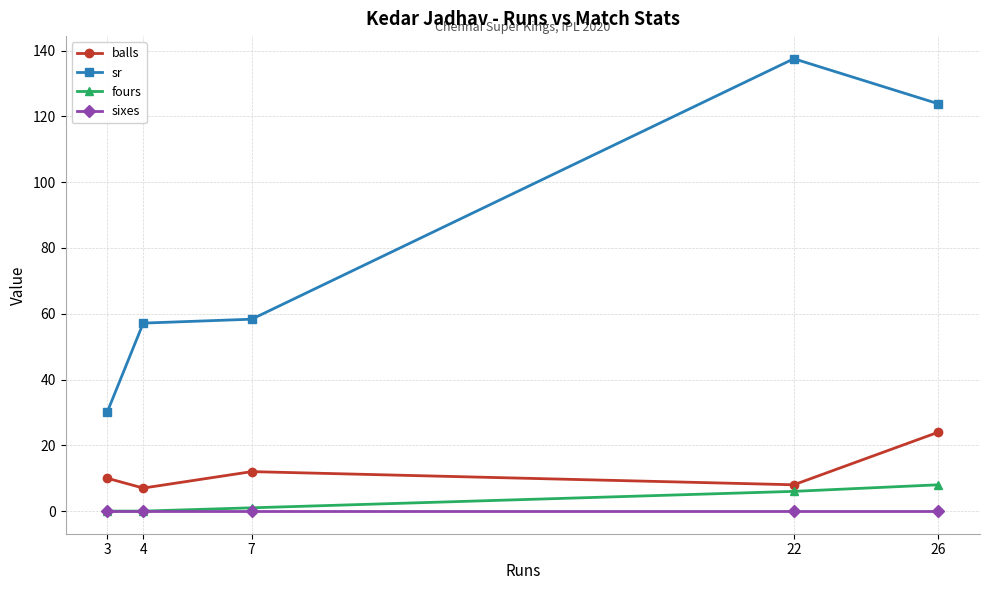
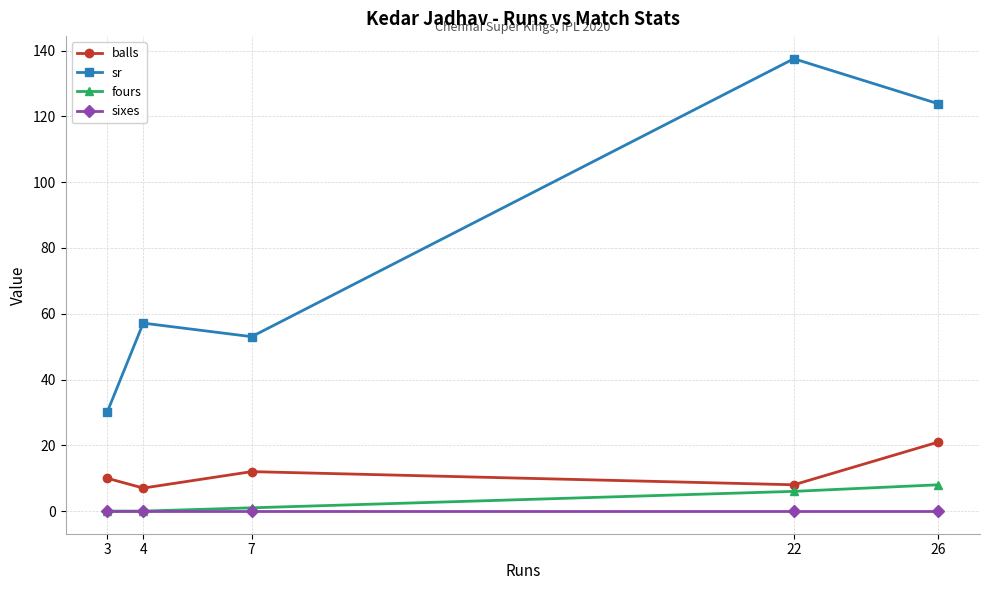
sr, 7: 58 -> 53
balls, 26: 24 -> 21
